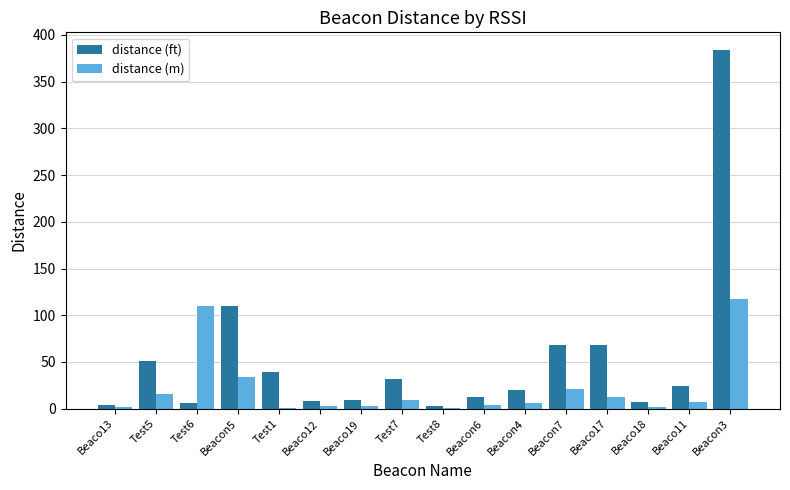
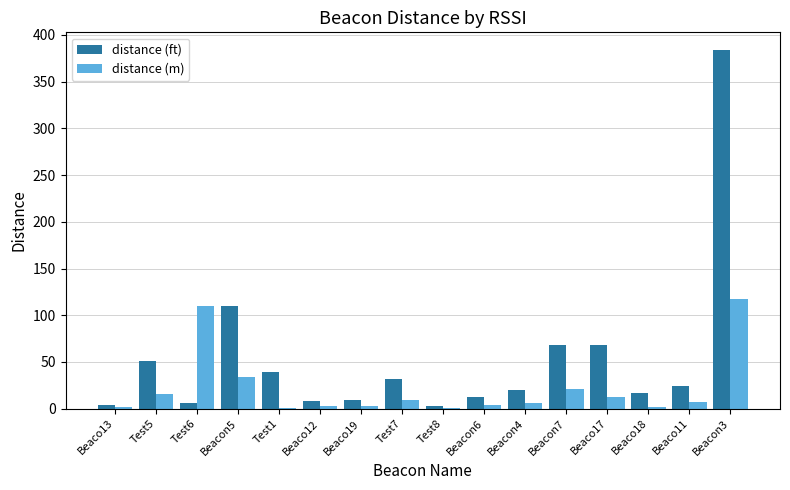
distance (ft), Beaco18: 10 -> 20
